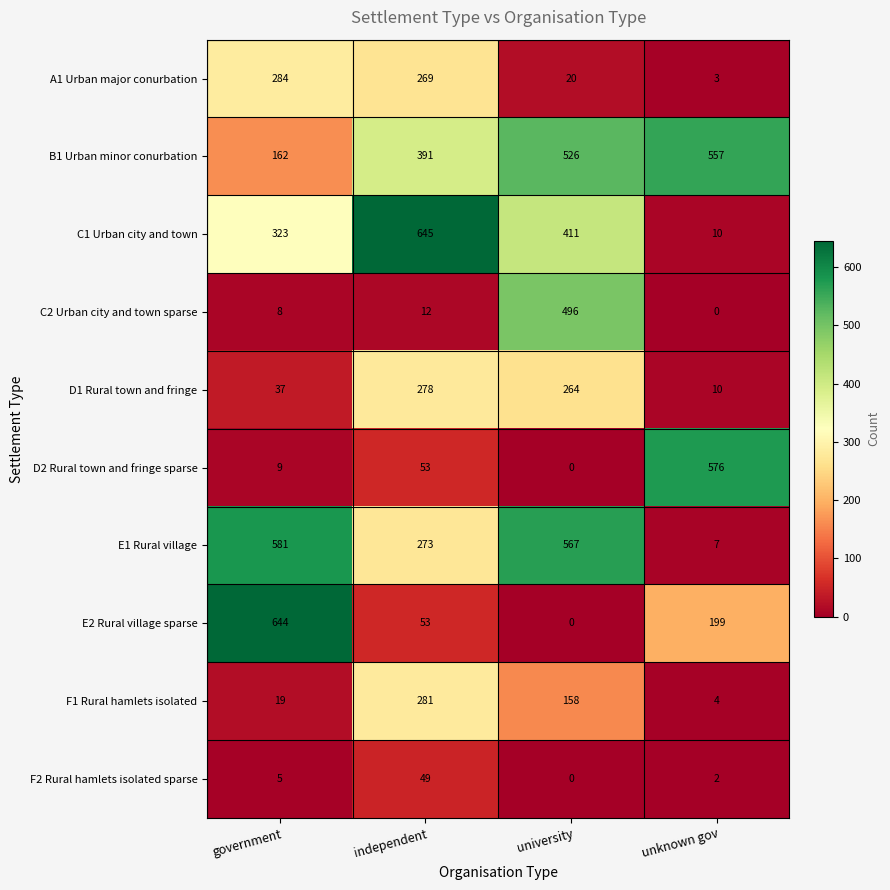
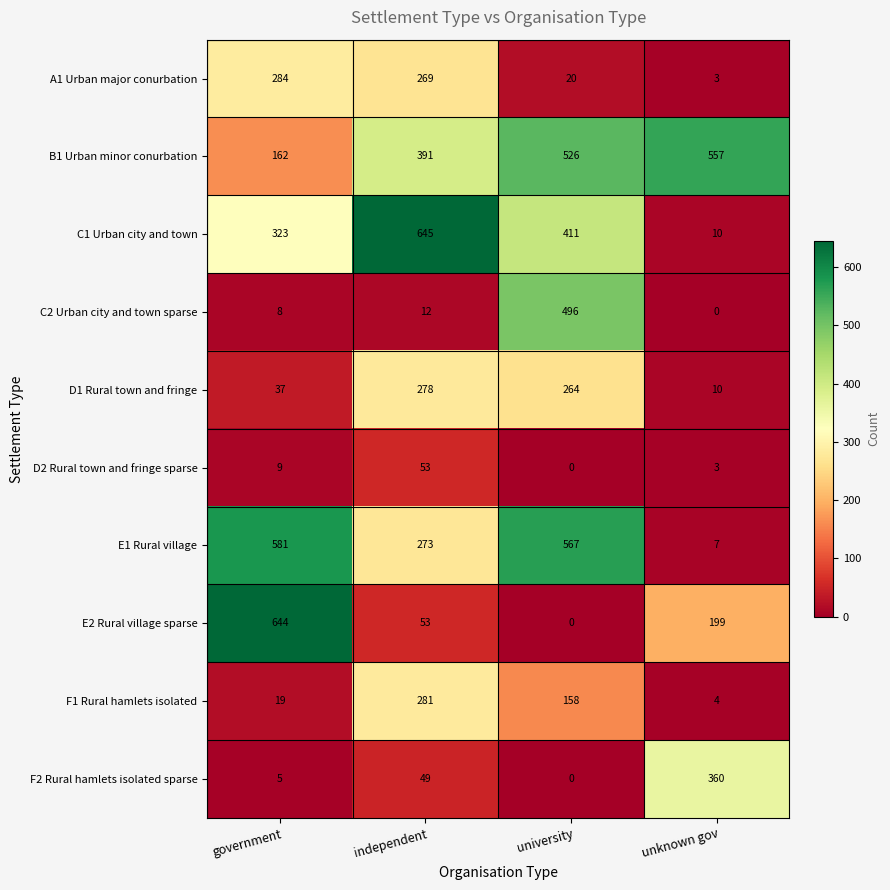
D2 Rural town and fringe sparse, unknown gov: 576 -> 3
F2 Rural hamlets isolated sparse, unknown gov: 2 -> 360
